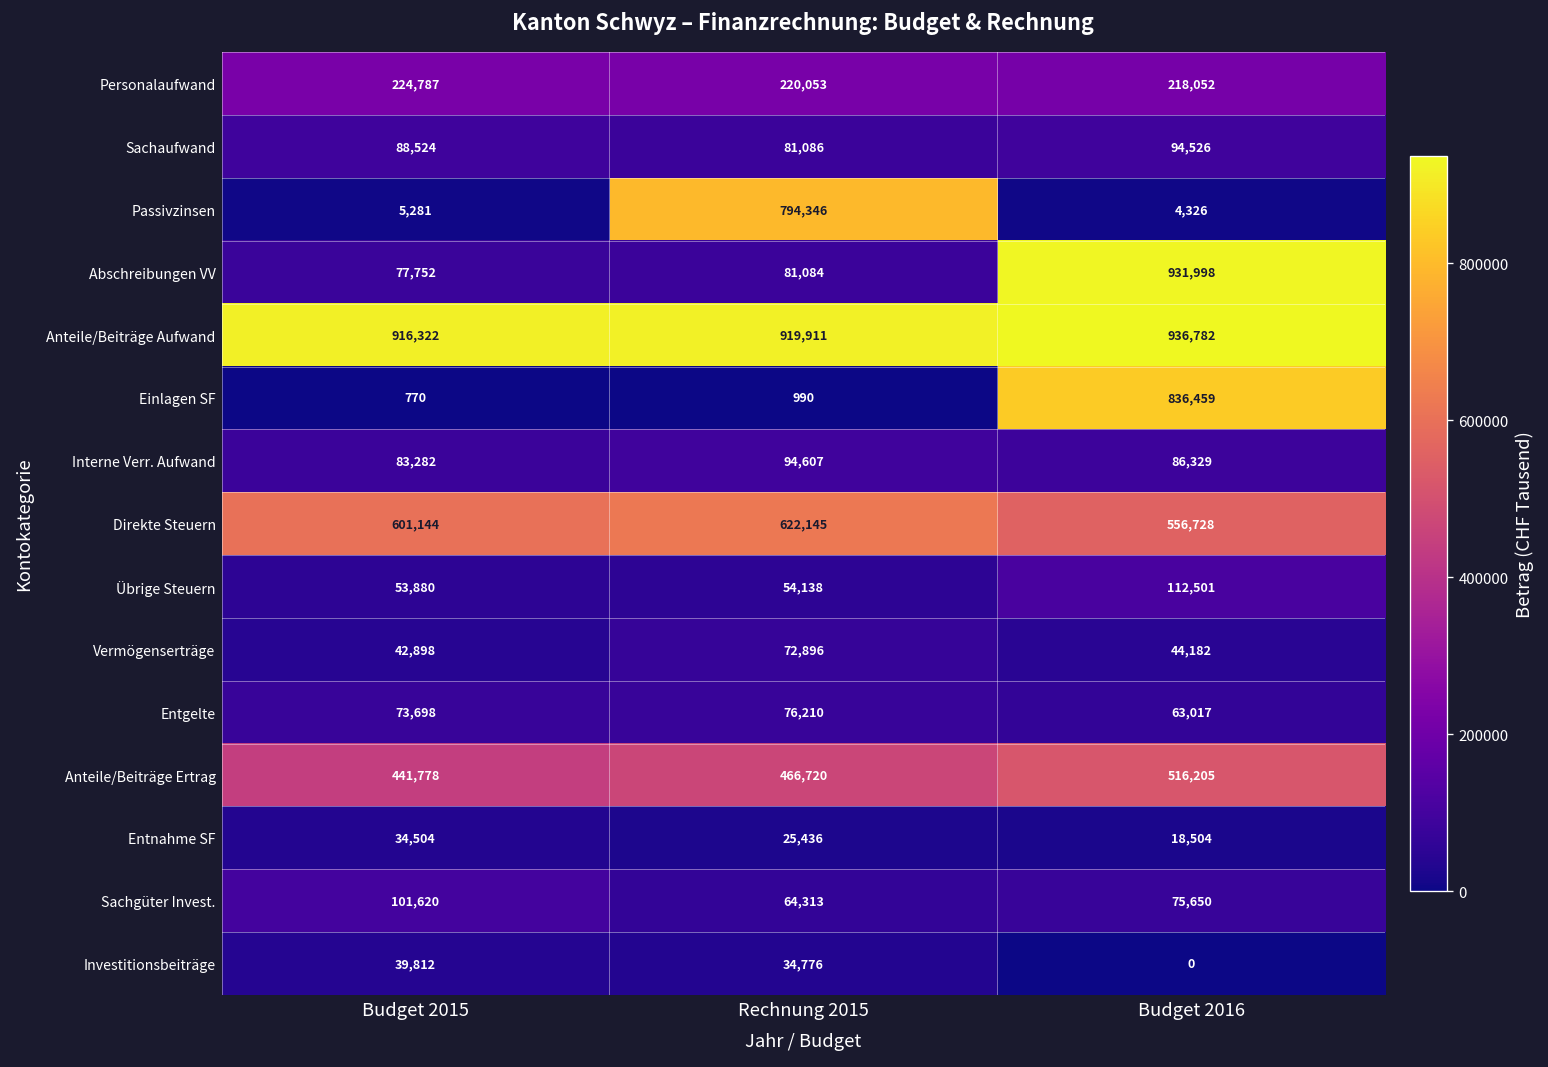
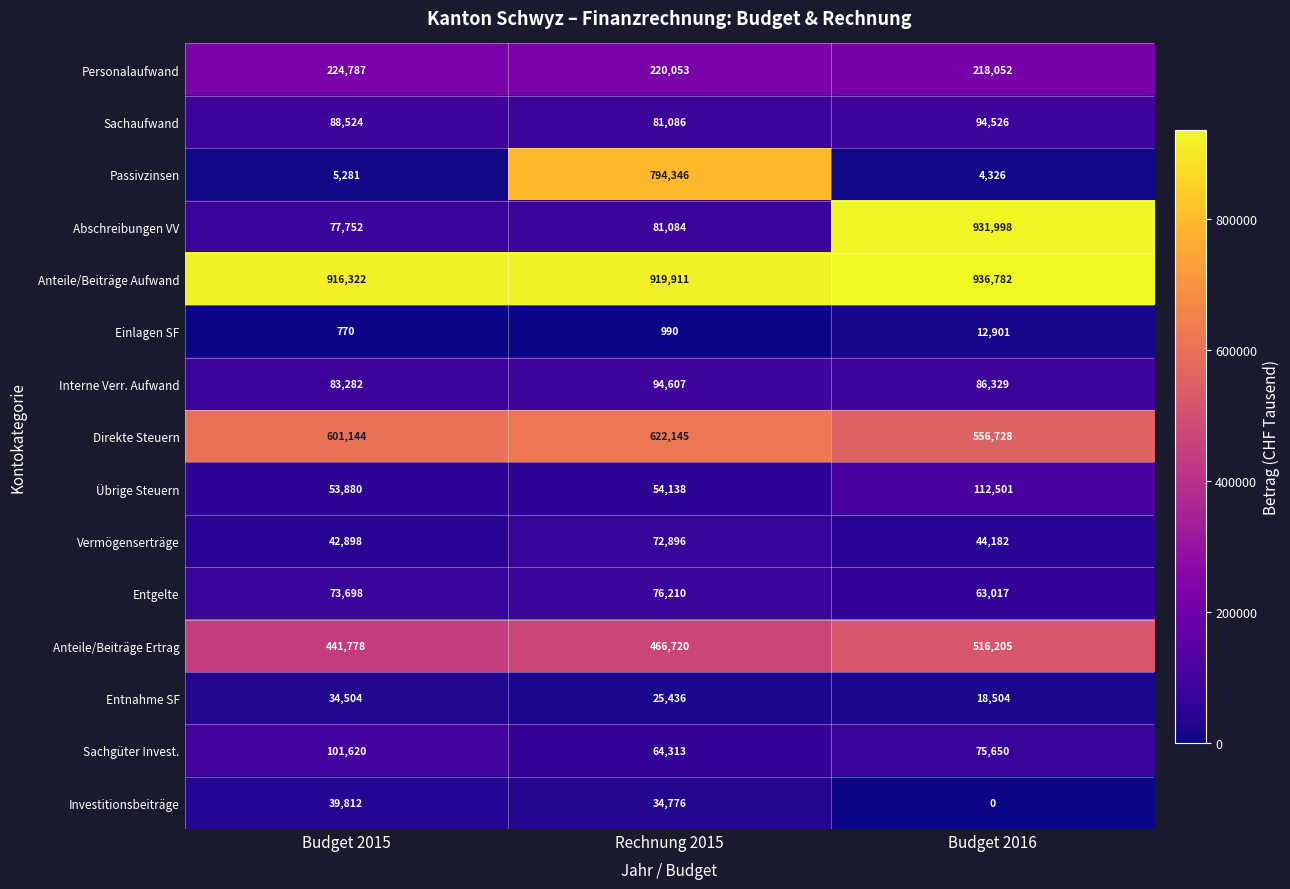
Einlagen SF, Budget 2016: 836,459 -> 12,901
